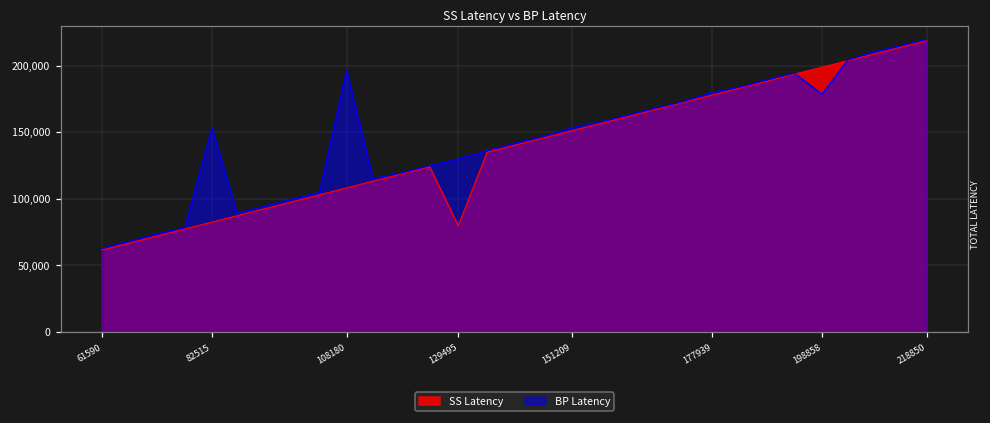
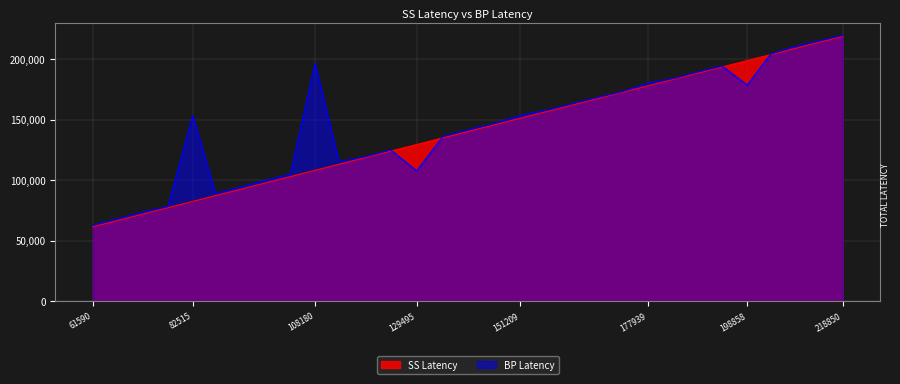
SS Latency, 129495: 80,000 -> 129,000
BP Latency, 129495: 130,000 -> 108,000
